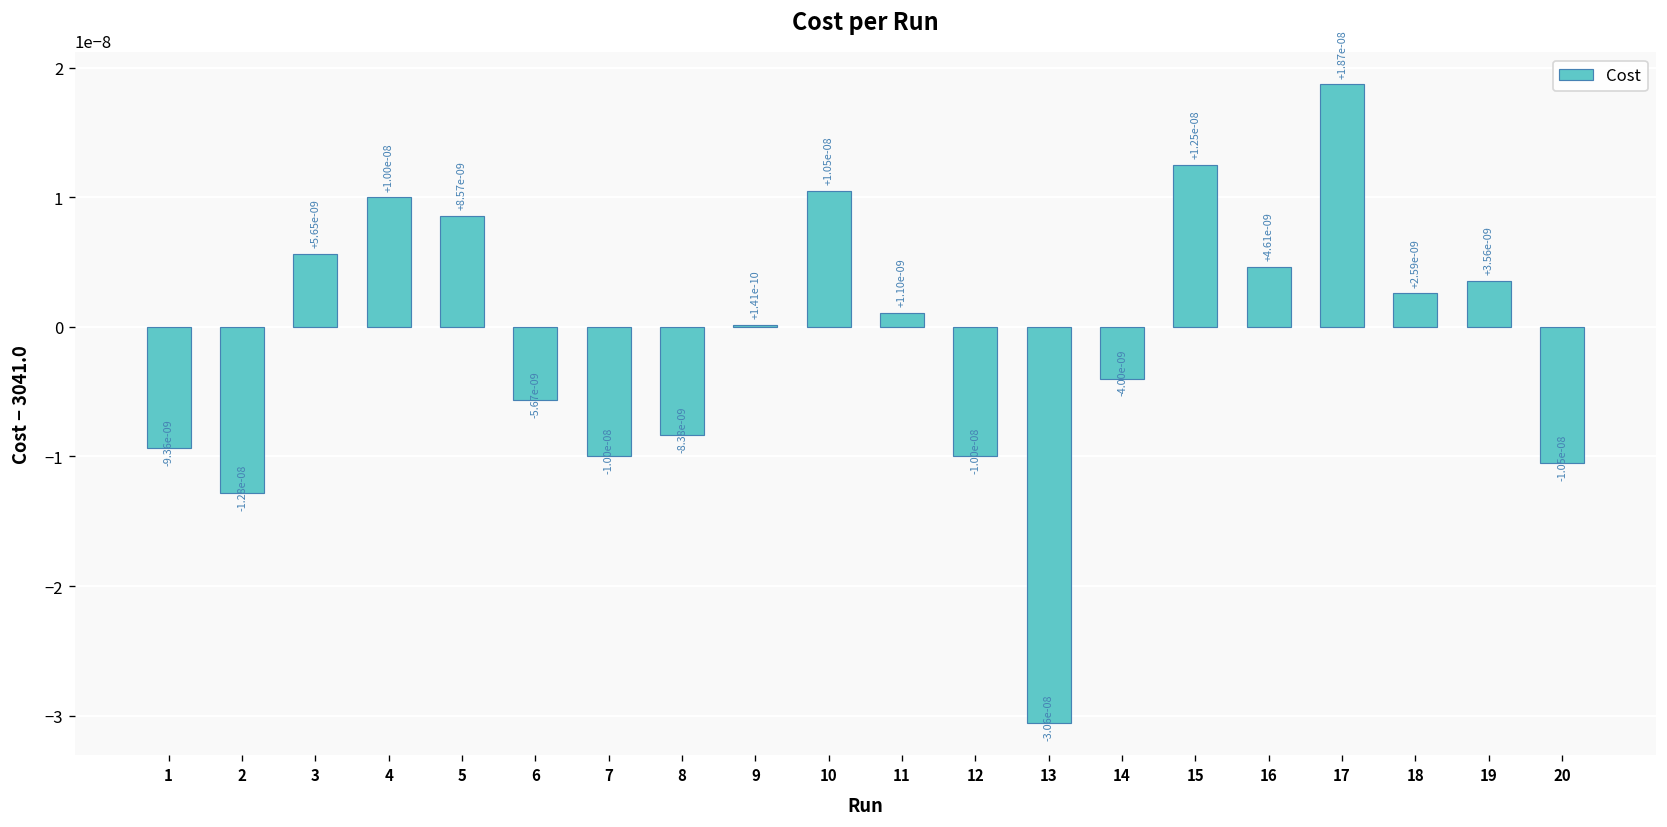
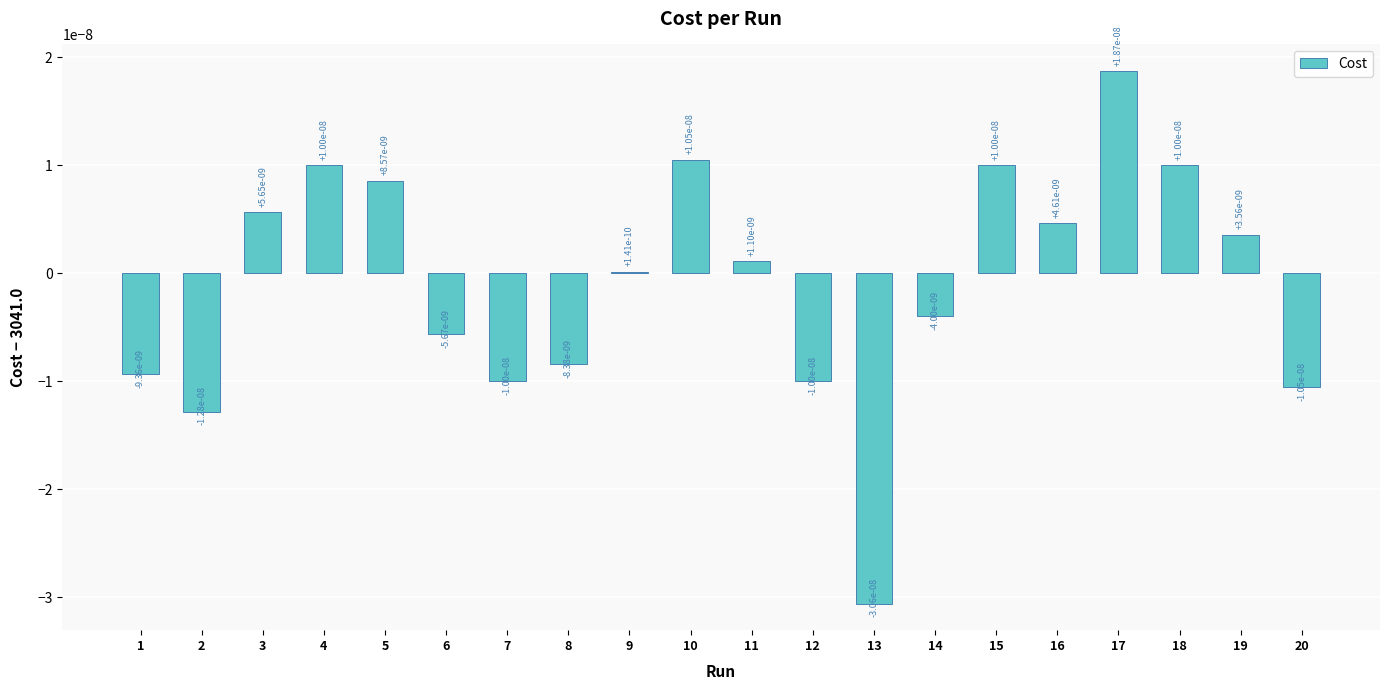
15: +1.25e-08 -> +1.00e-08
18: +2.59e-09 -> +1.00e-08
